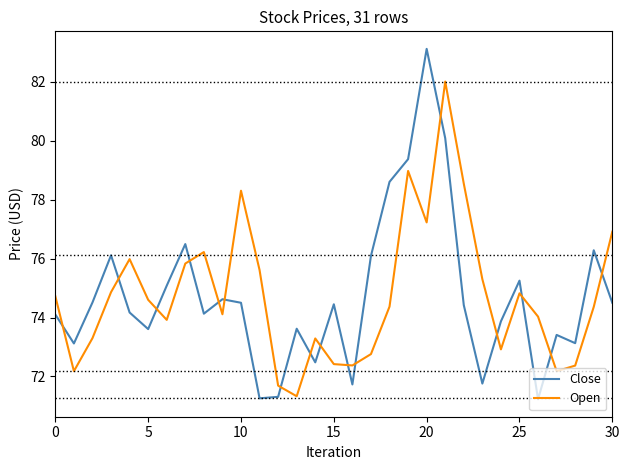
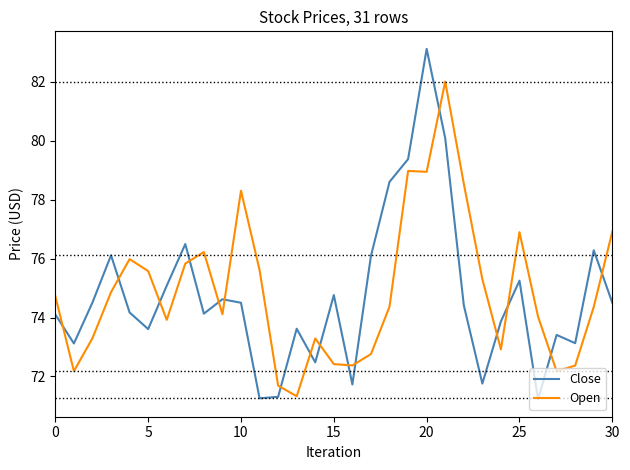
Open, 5: 74.6 -> 75.6
Close, 15: 74.4 -> 74.8
Open, 20: 77.2 -> 78.9
Open, 25: 74.8 -> 76.9
